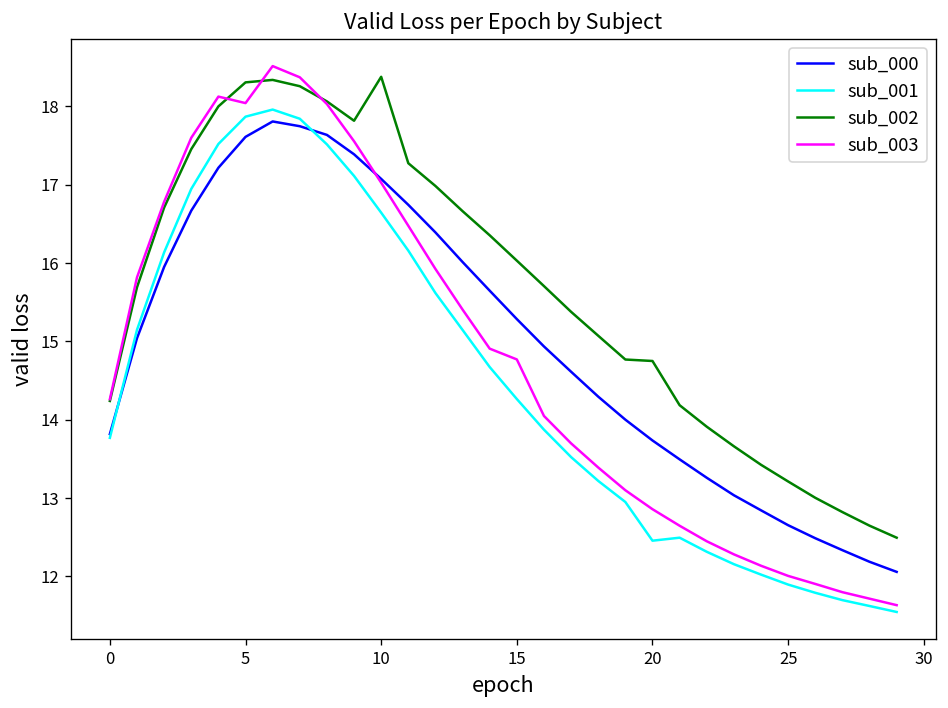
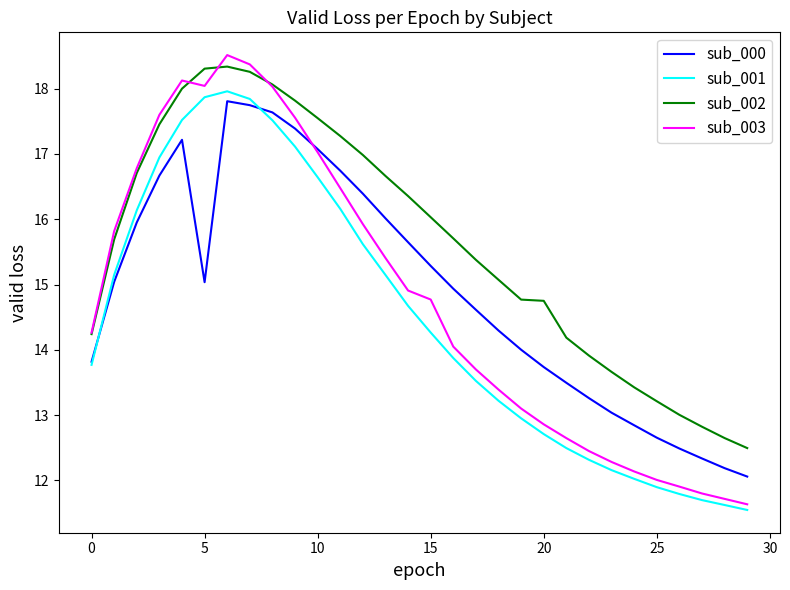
sub_000, 5: 17.6 -> 15.0
sub_002, 10: 18.4 -> 17.5
sub_001, 20: 12.5 -> 12.7
